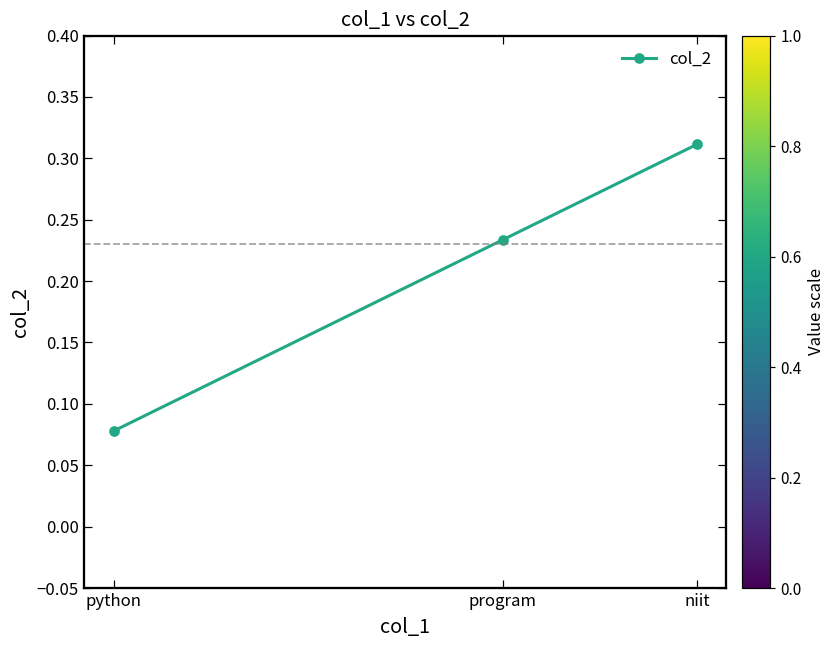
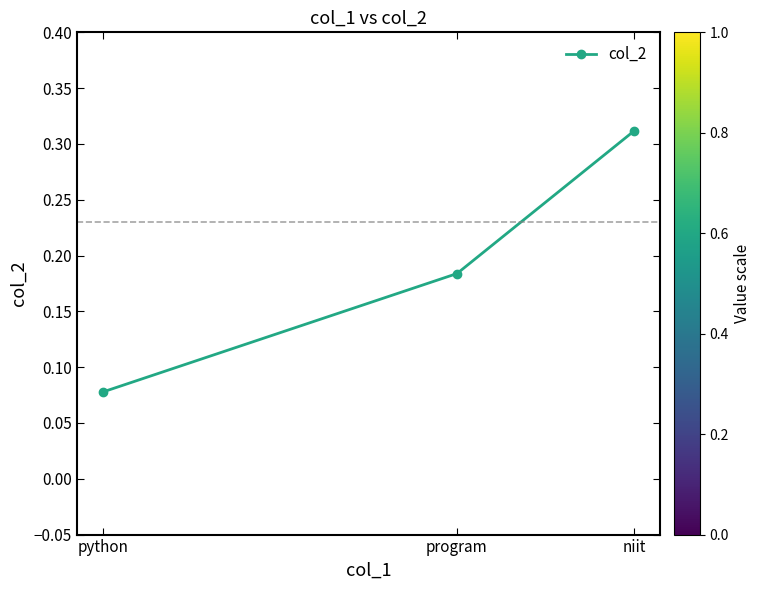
program: 0.234 -> 0.184
